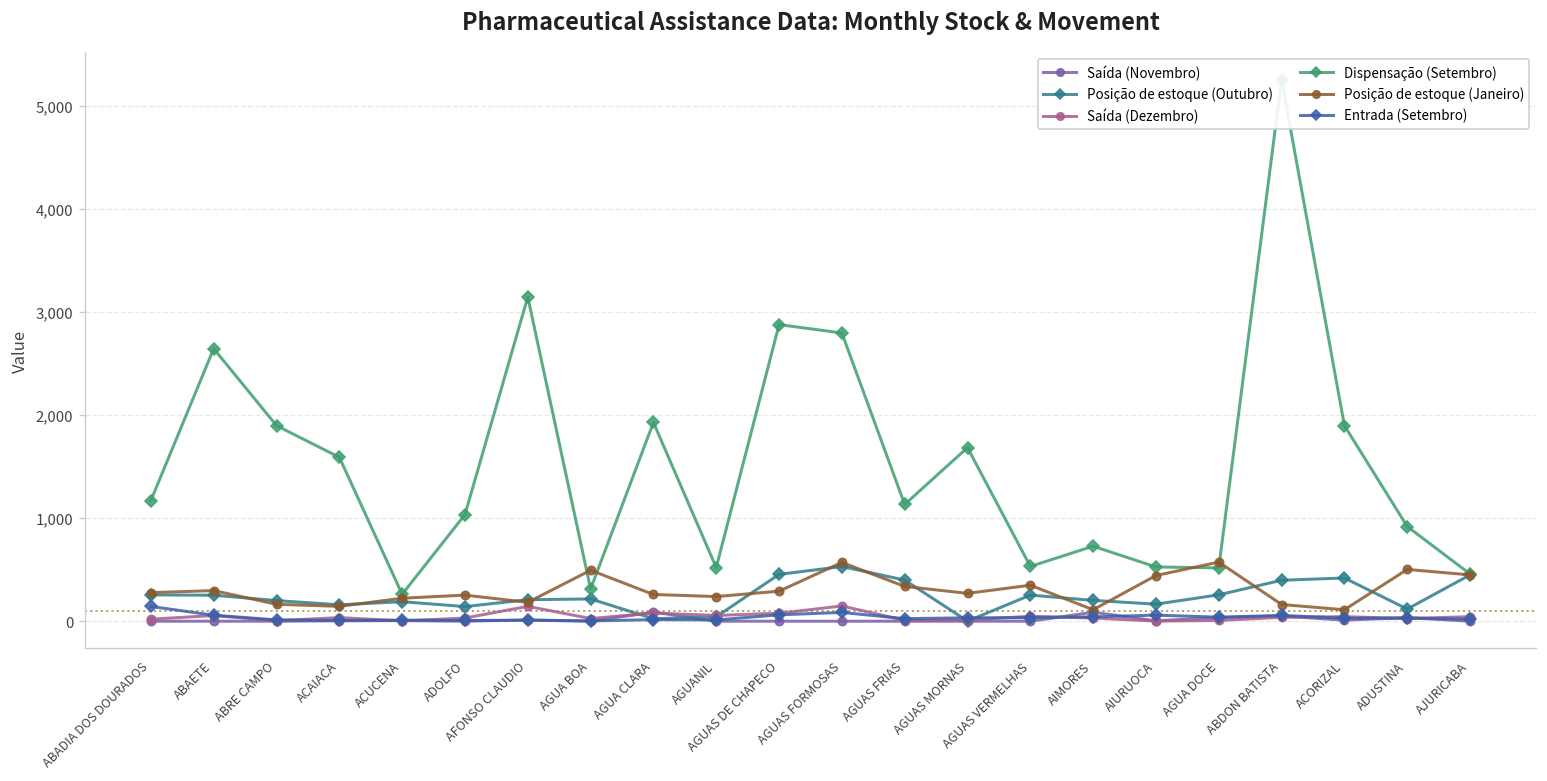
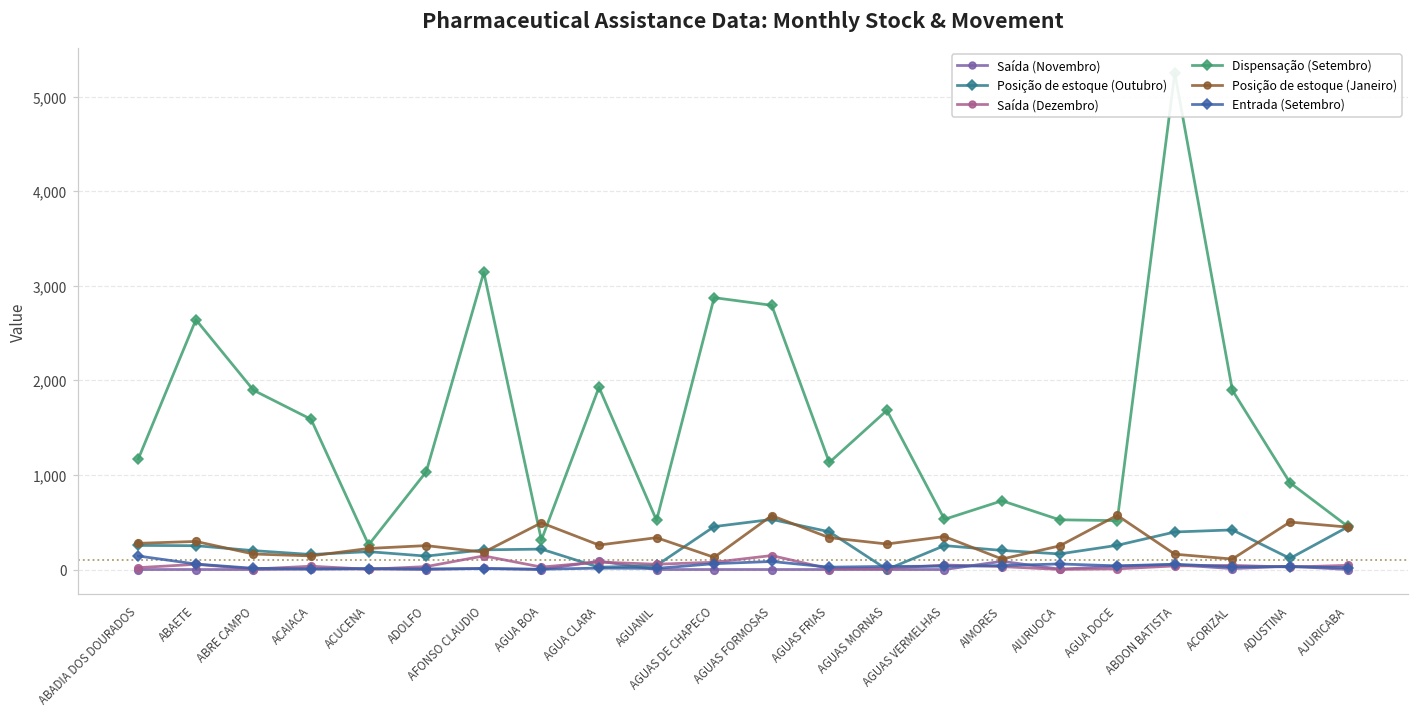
Posição de estoque (Janeiro), AGUANIL: 200 -> 300
Posição de estoque (Janeiro), AGUAS DE CHAPECO: 300 -> 100
Posição de estoque (Janeiro), AIURUOCA: 400 -> 300
